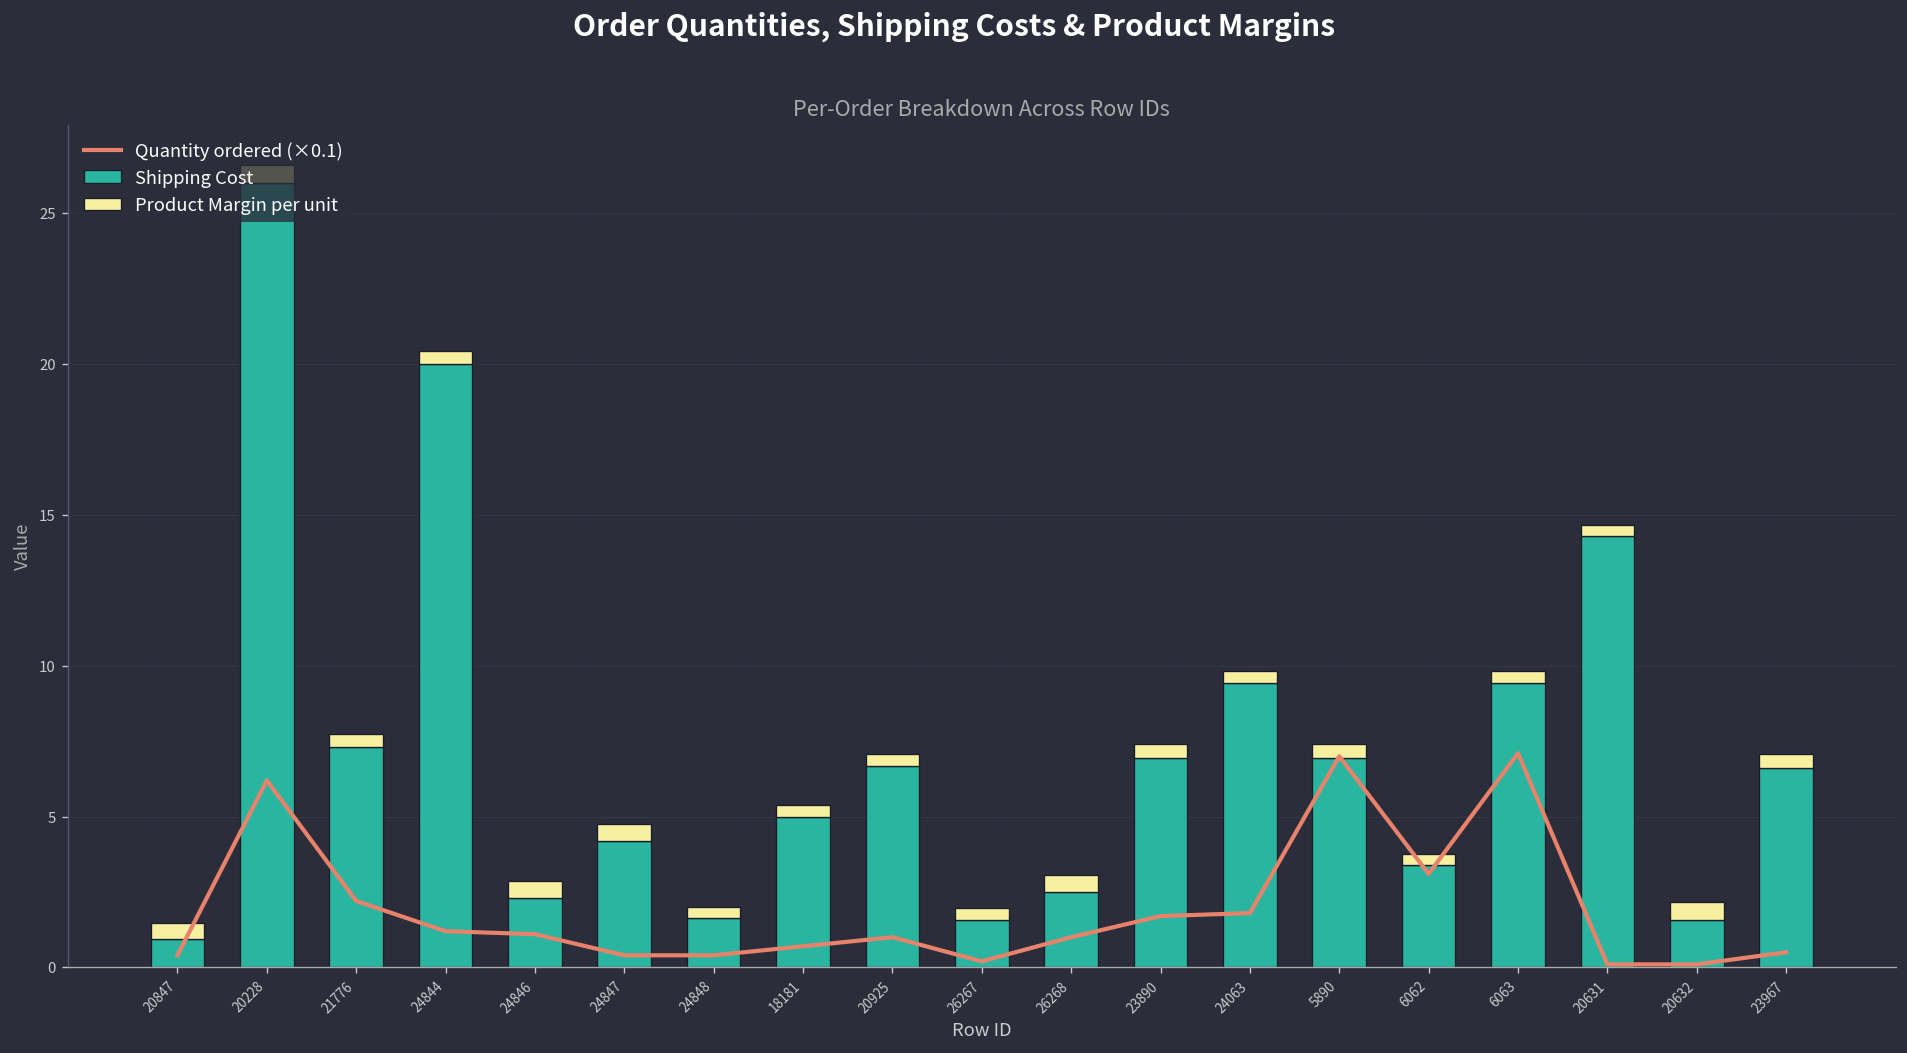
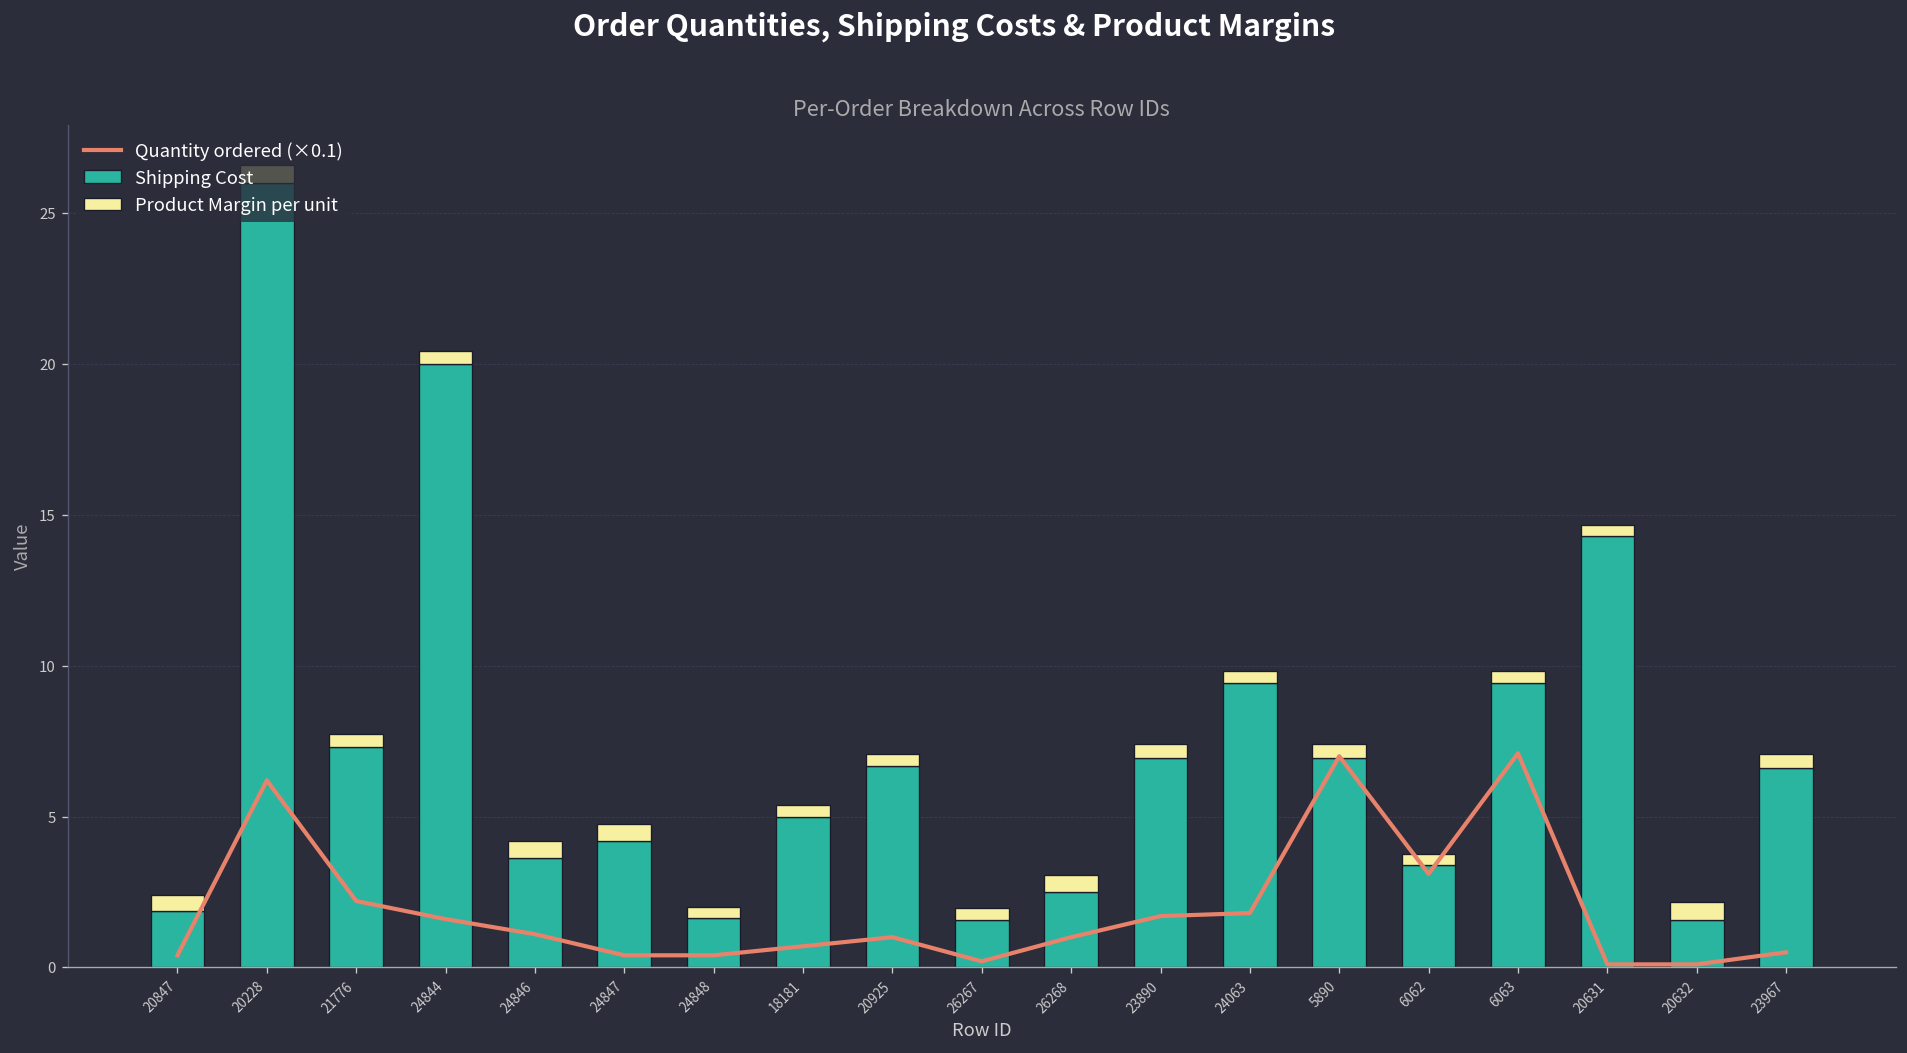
Shipping Cost, 20847: 0.9 -> 1.9
Quantity ordered (×0.1), 24844: 1.2 -> 1.6
Shipping Cost, 24846: 2.3 -> 3.6
